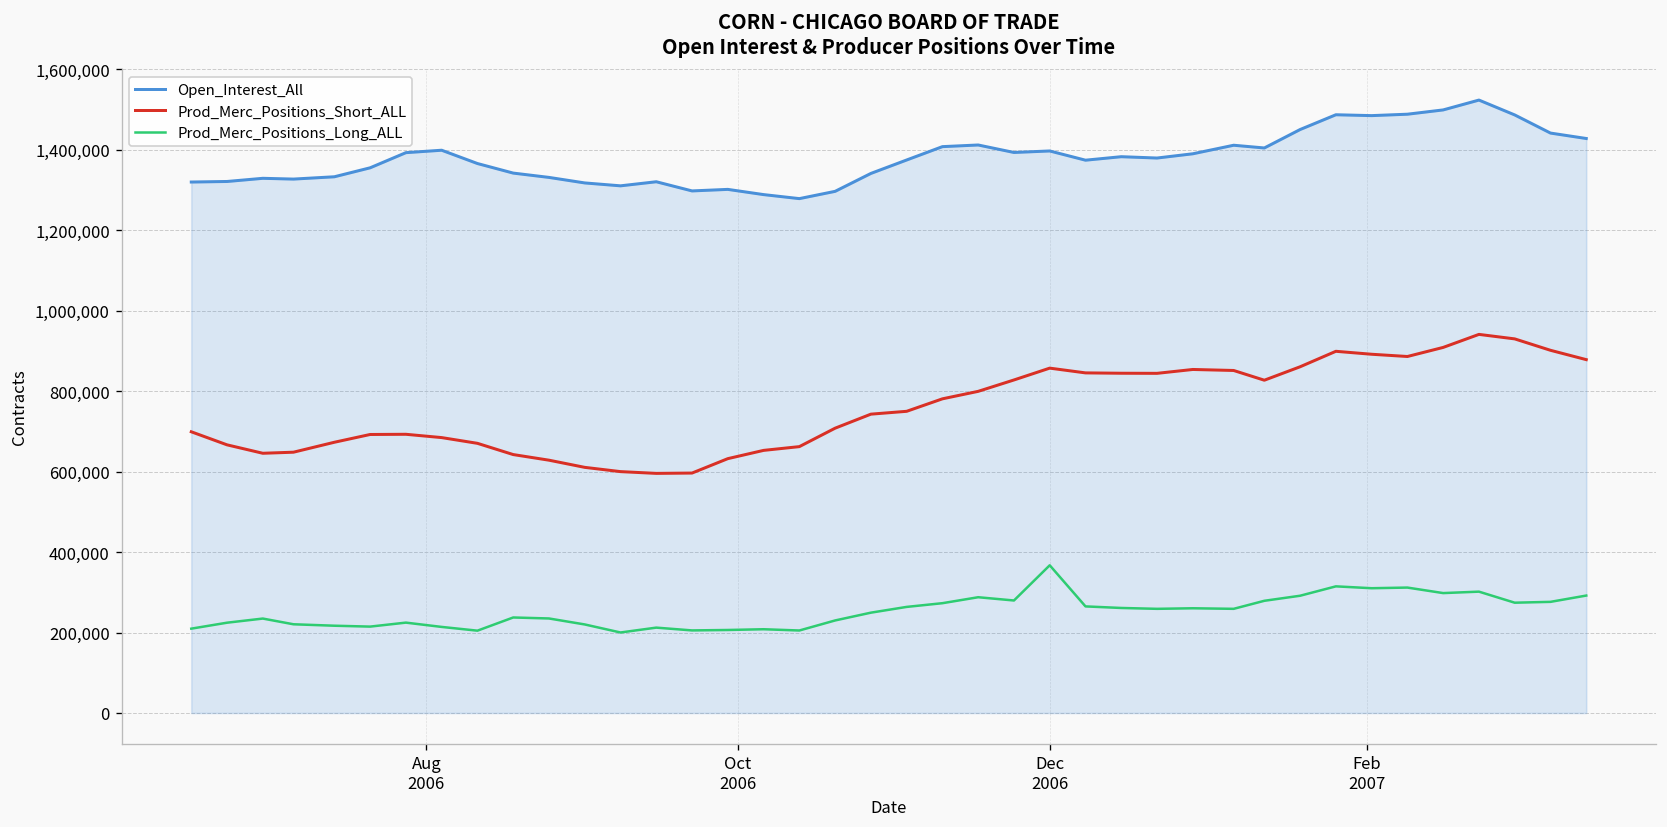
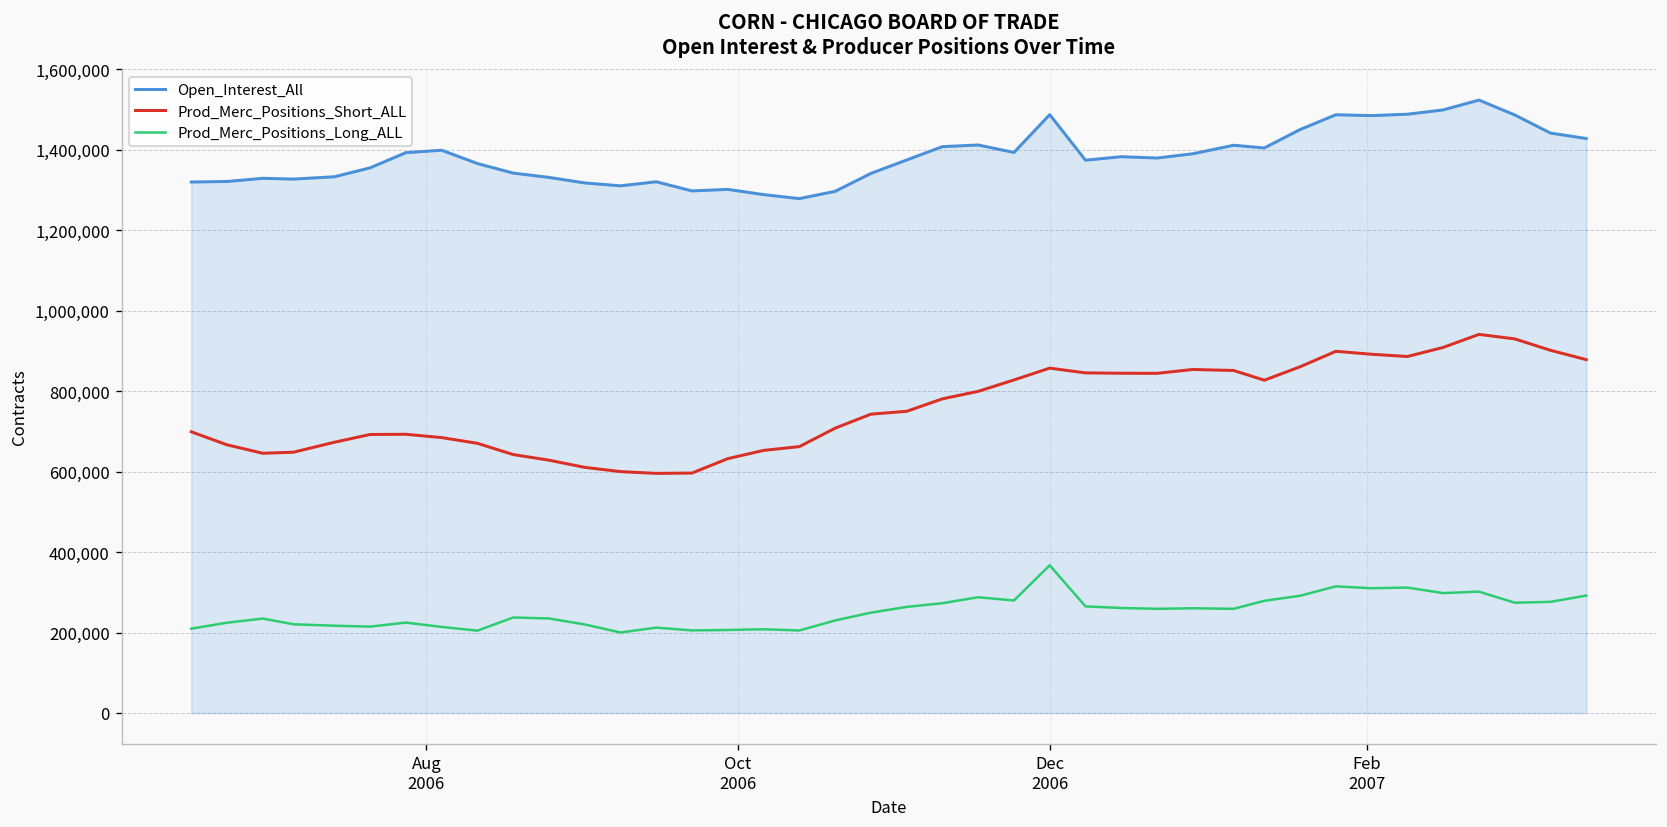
Open_Interest_All, Dec 2006: 1,400,000 -> 1,490,000
